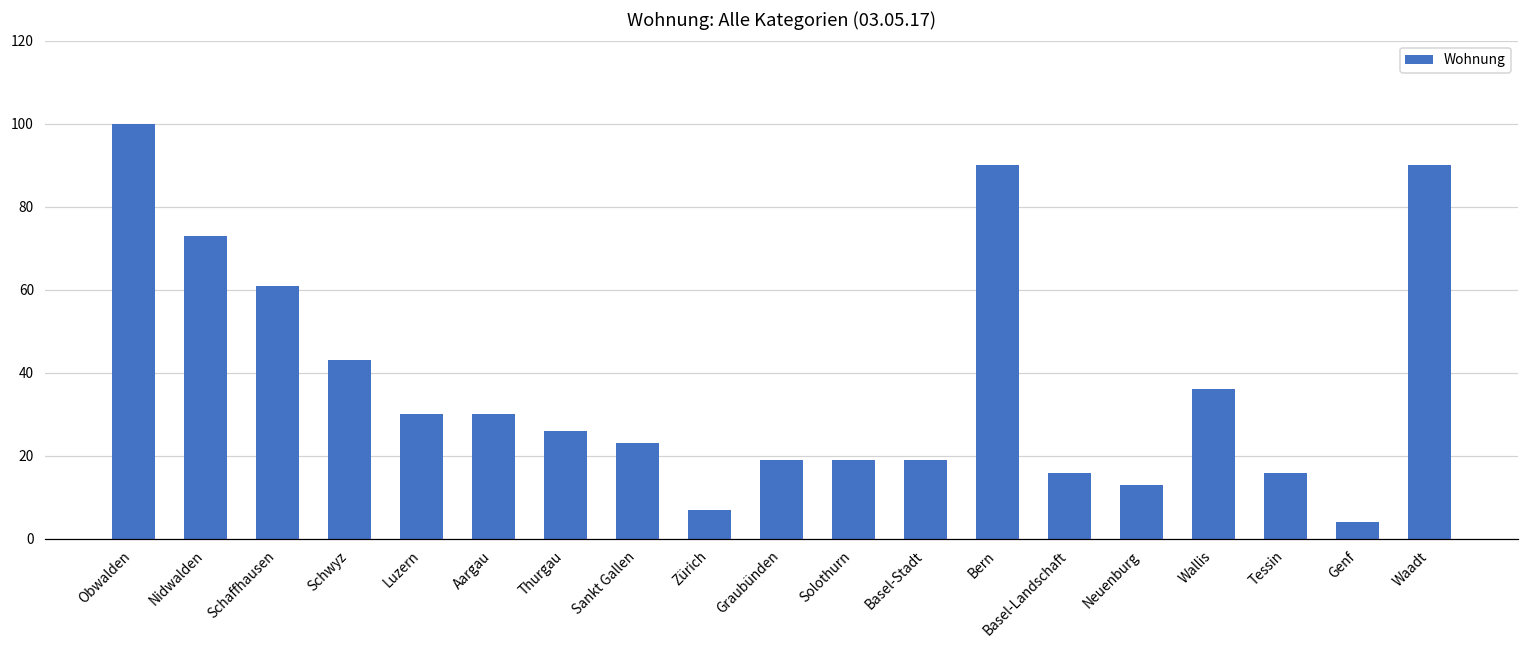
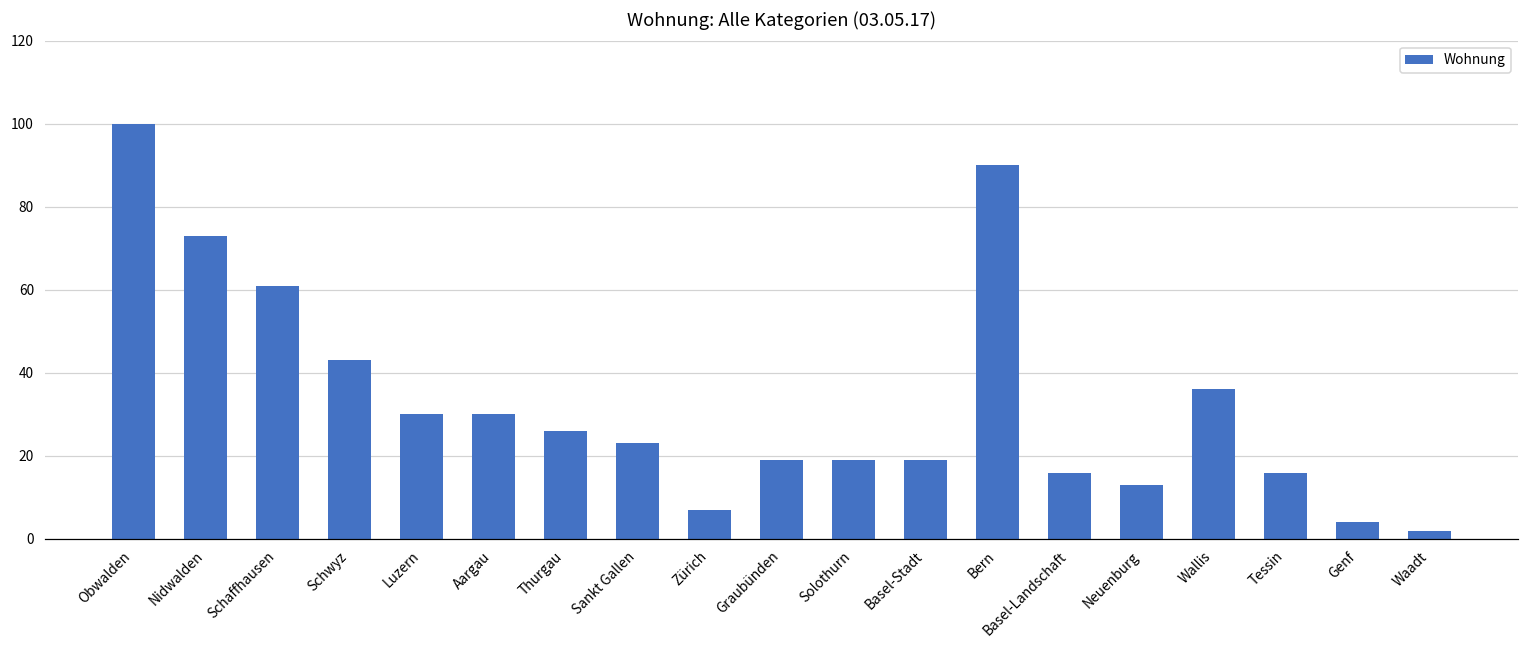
Waadt: 90 -> 2
